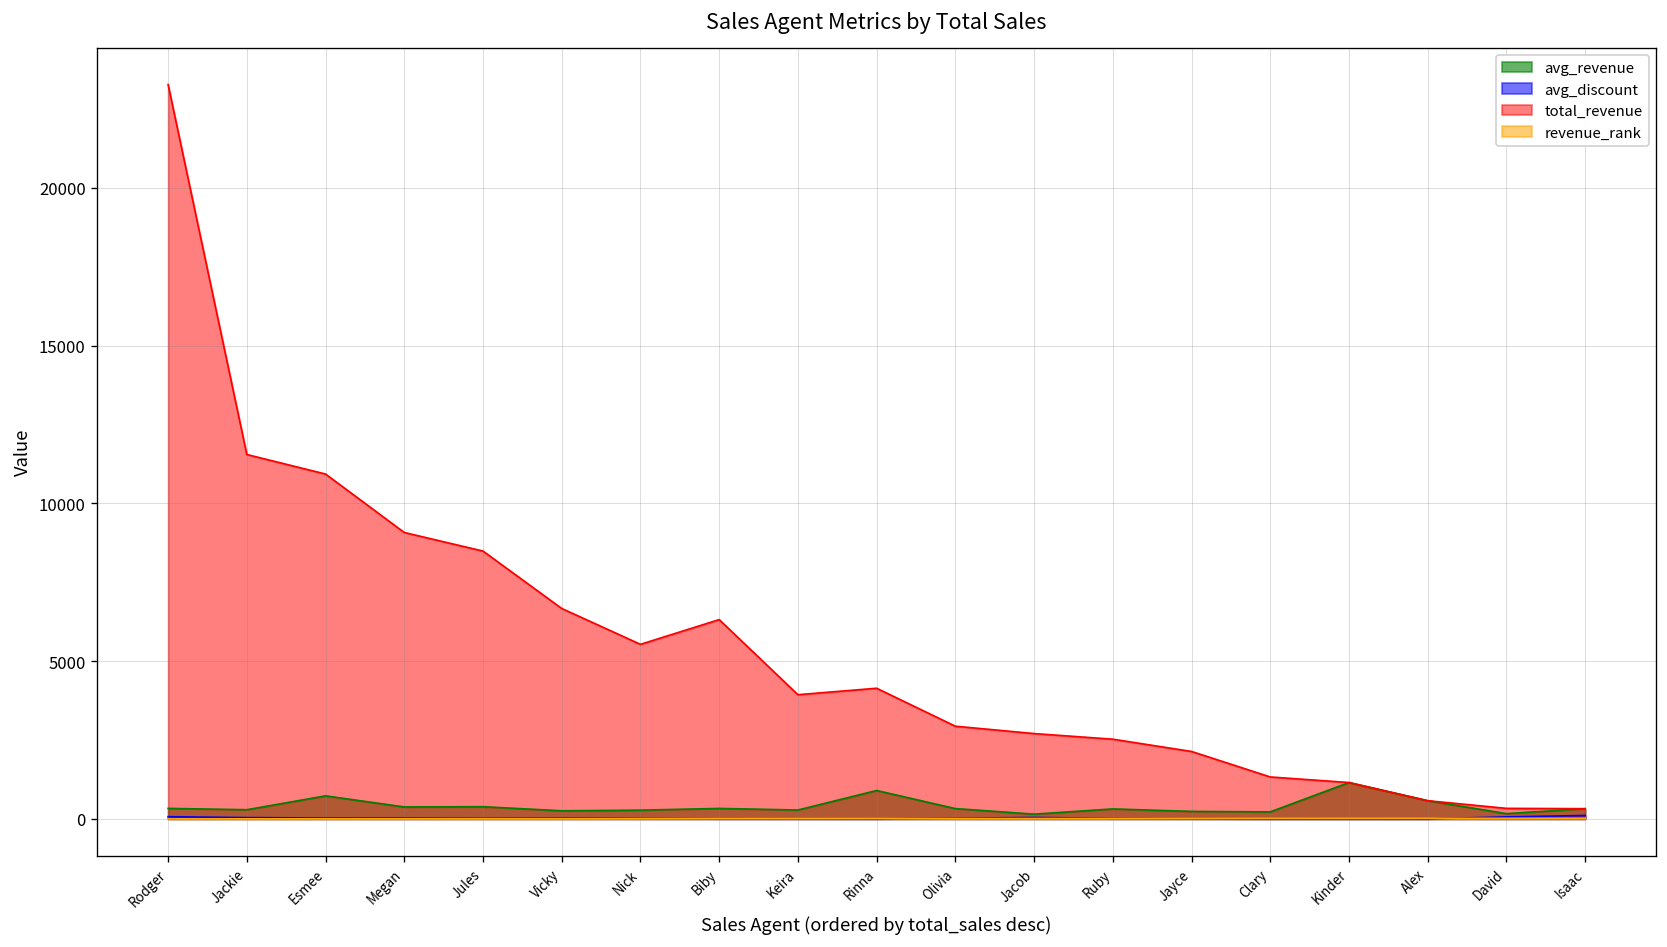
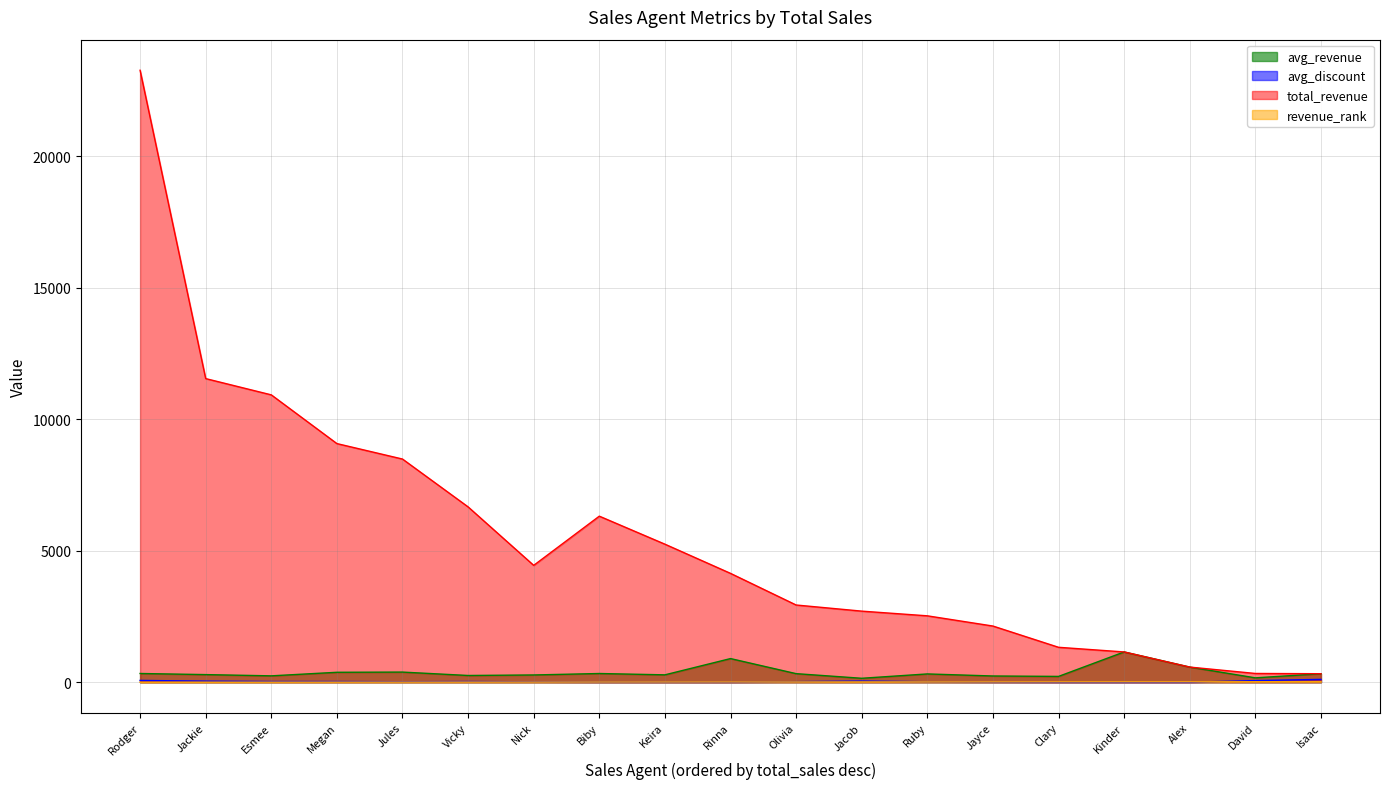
avg_revenue, Esmee: 700 -> 200
total_revenue, Nick: 5500 -> 4400
total_revenue, Keira: 3900 -> 5300
